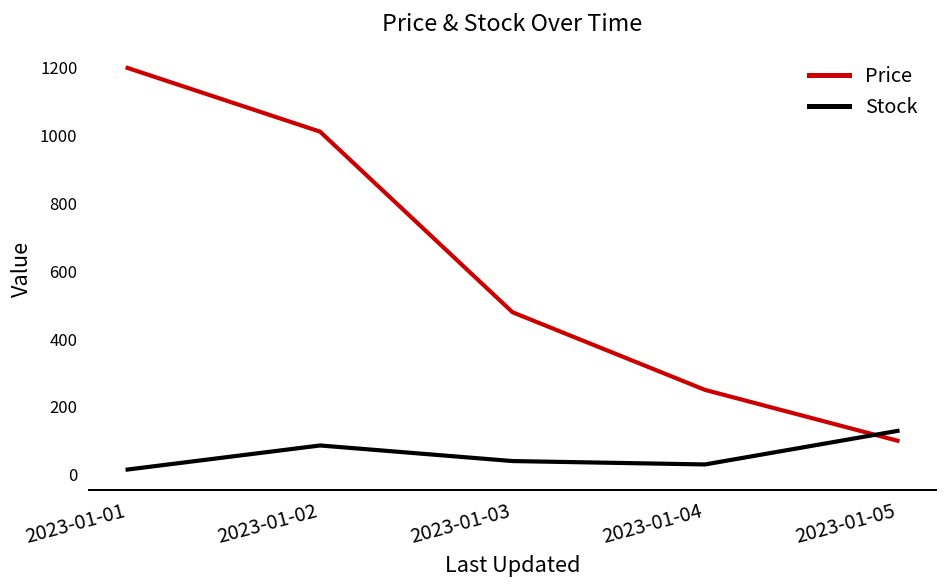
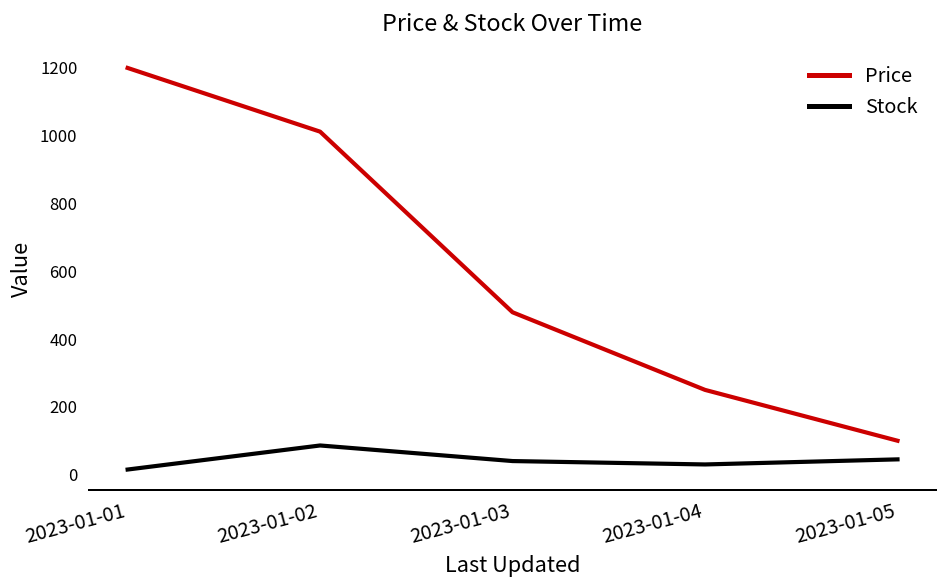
Stock, 2023-01-05: 130 -> 50
